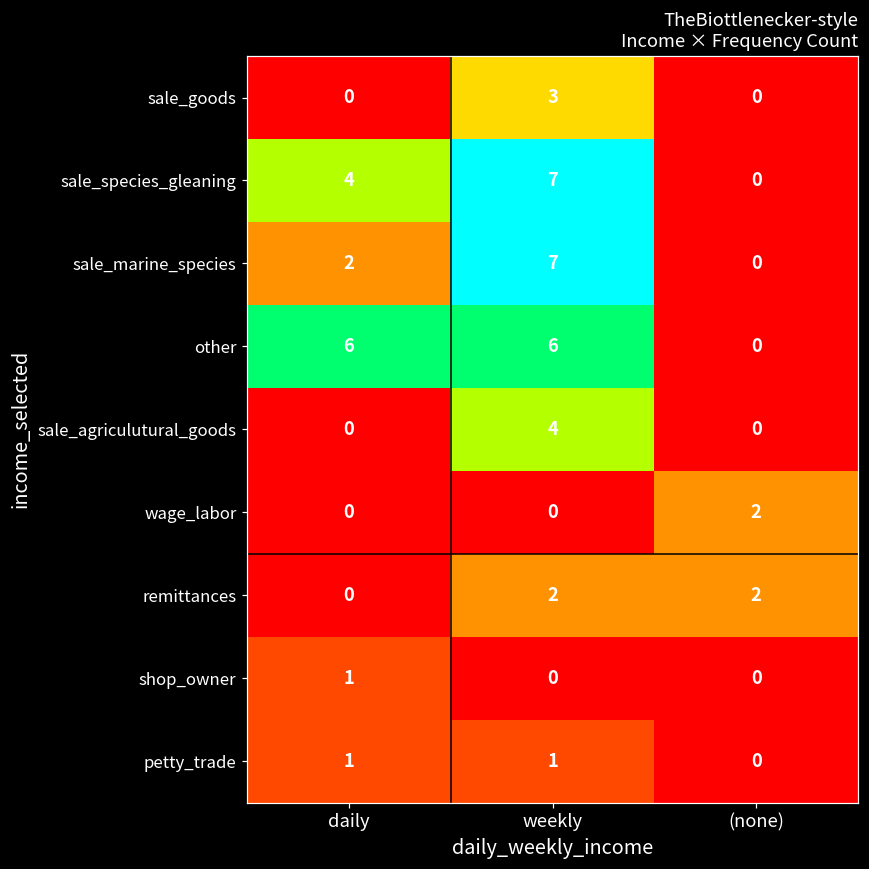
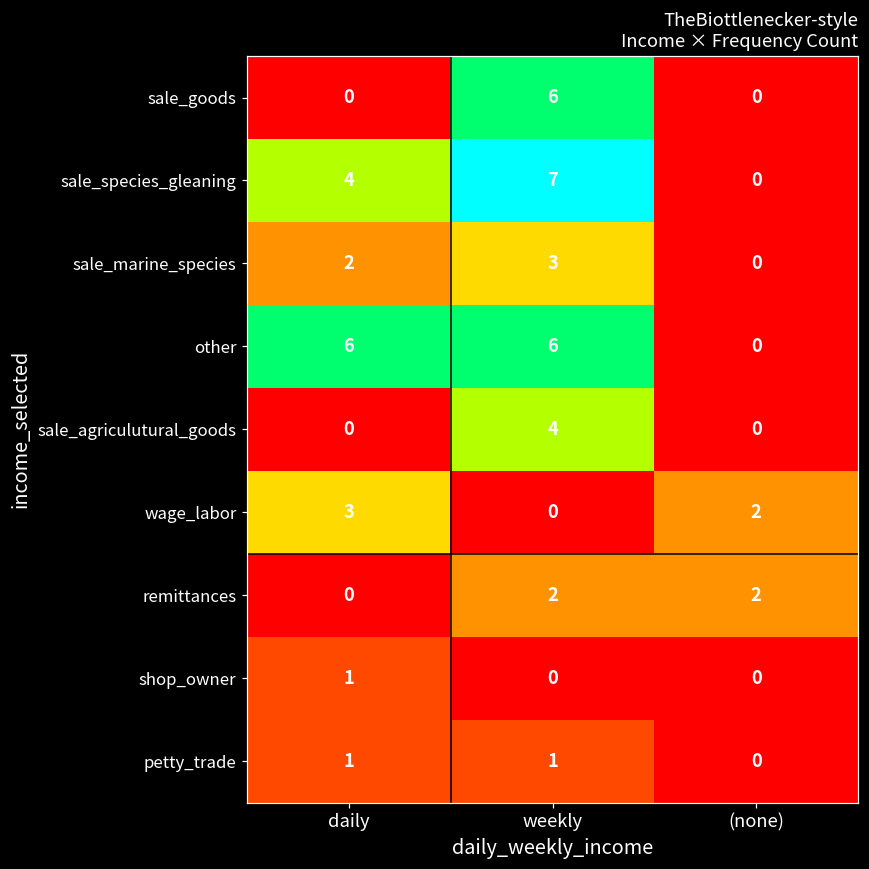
sale_goods, weekly: 3 -> 6
sale_marine_species, weekly: 7 -> 3
wage_labor, daily: 0 -> 3
